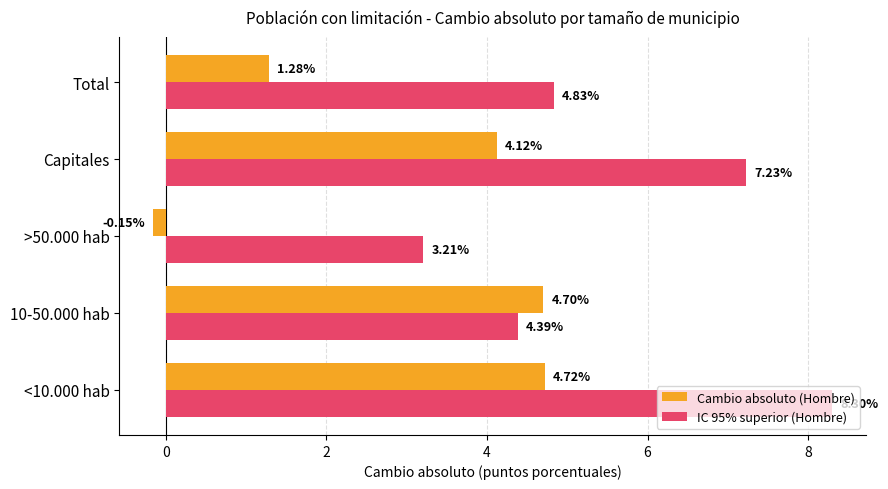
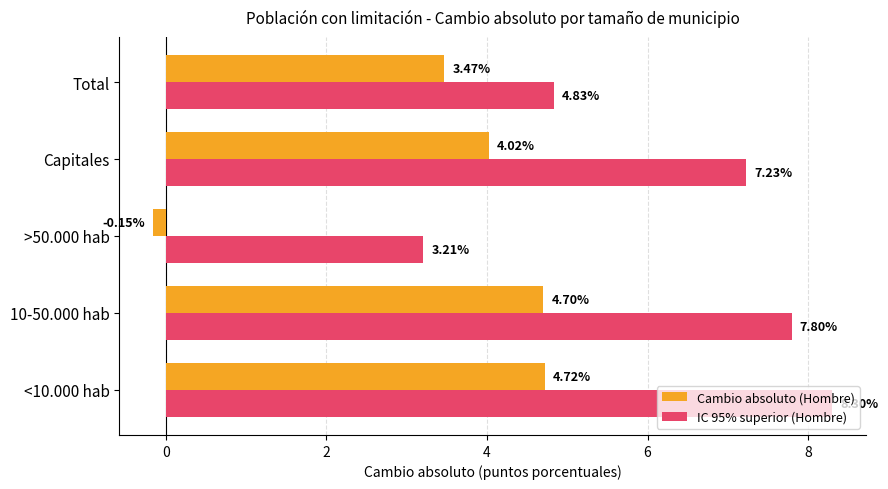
Cambio absoluto (Hombre), Total: 1.28% -> 3.47%
Cambio absoluto (Hombre), Capitales: 4.12% -> 4.02%
IC 95% superior (Hombre), 10-50.000 hab: 4.39% -> 7.80%
